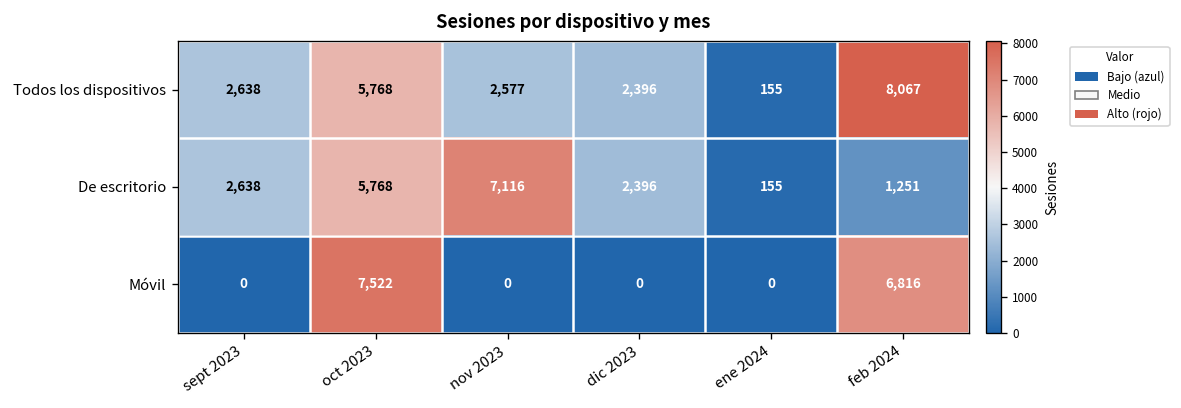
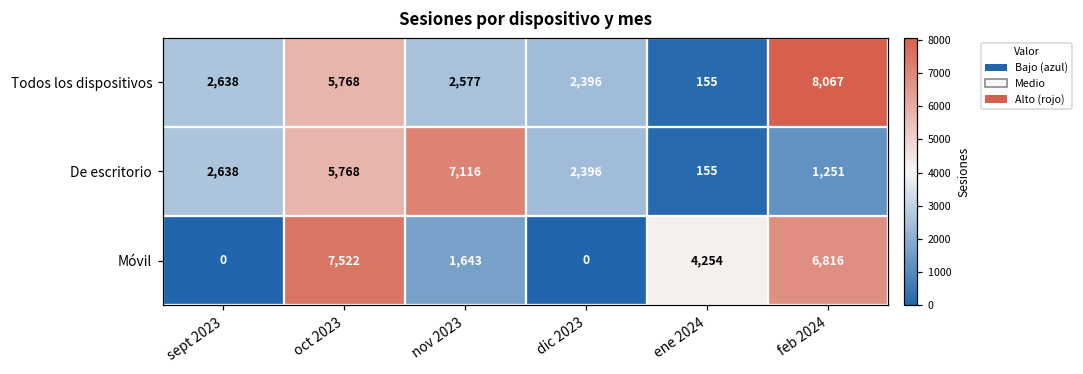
Móvil, nov 2023: 0 -> 1,643
Móvil, ene 2024: 0 -> 4,254
